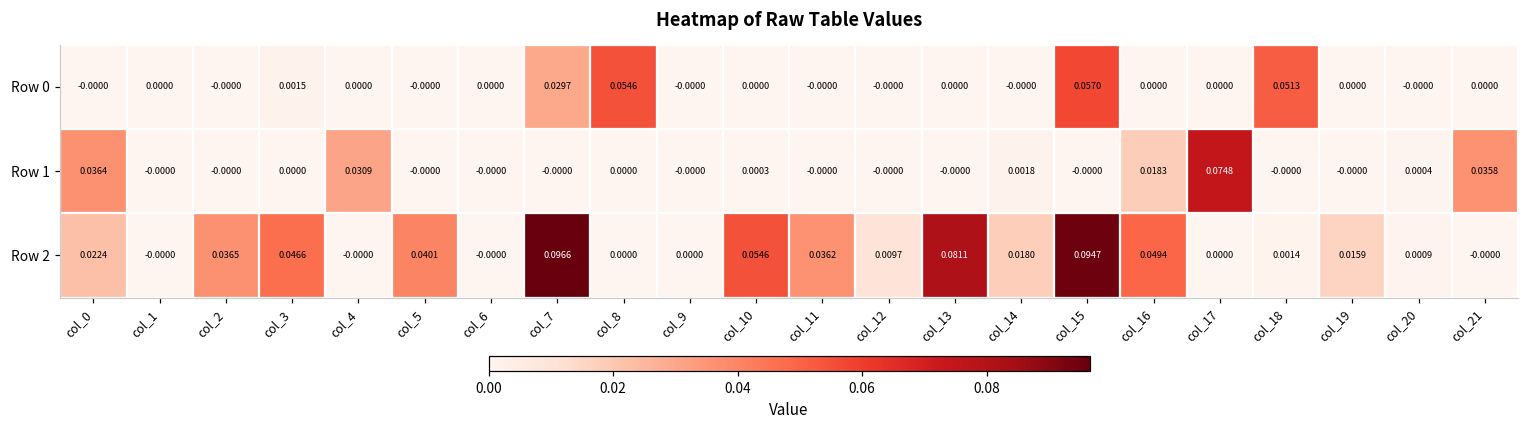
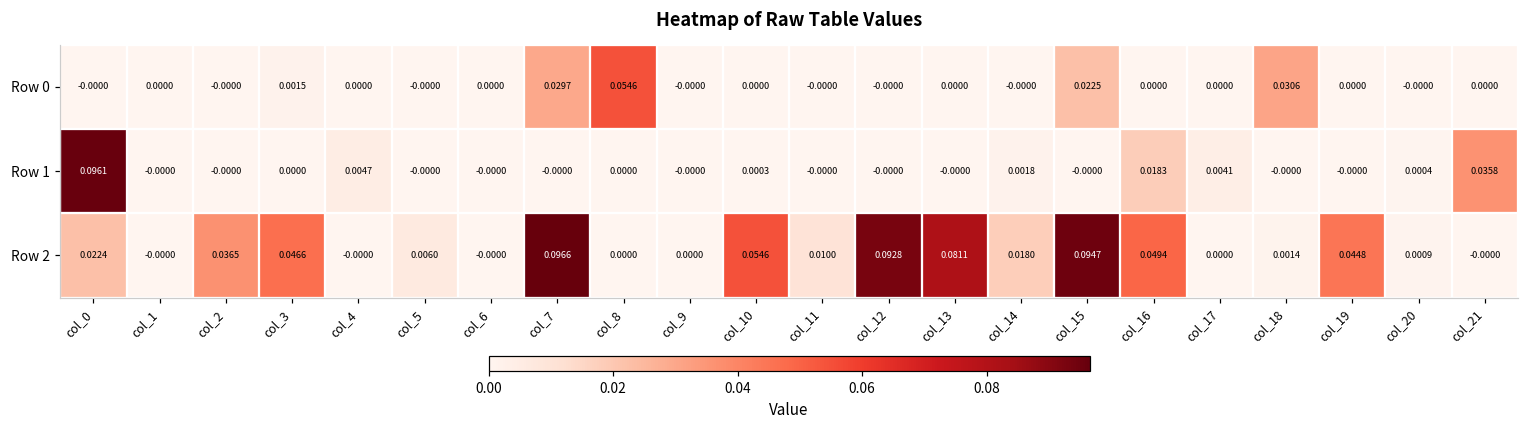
Row 0, col_15: 0.0570 -> 0.0225
Row 0, col_18: 0.0513 -> 0.0306
Row 1, col_0: 0.0364 -> 0.0961
Row 1, col_4: 0.0309 -> 0.0047
Row 1, col_17: 0.0748 -> 0.0041
Row 2, col_5: 0.0401 -> 0.0060
Row 2, col_11: 0.0362 -> 0.0100
Row 2, col_12: 0.0097 -> 0.0928
Row 2, col_19: 0.0159 -> 0.0448
